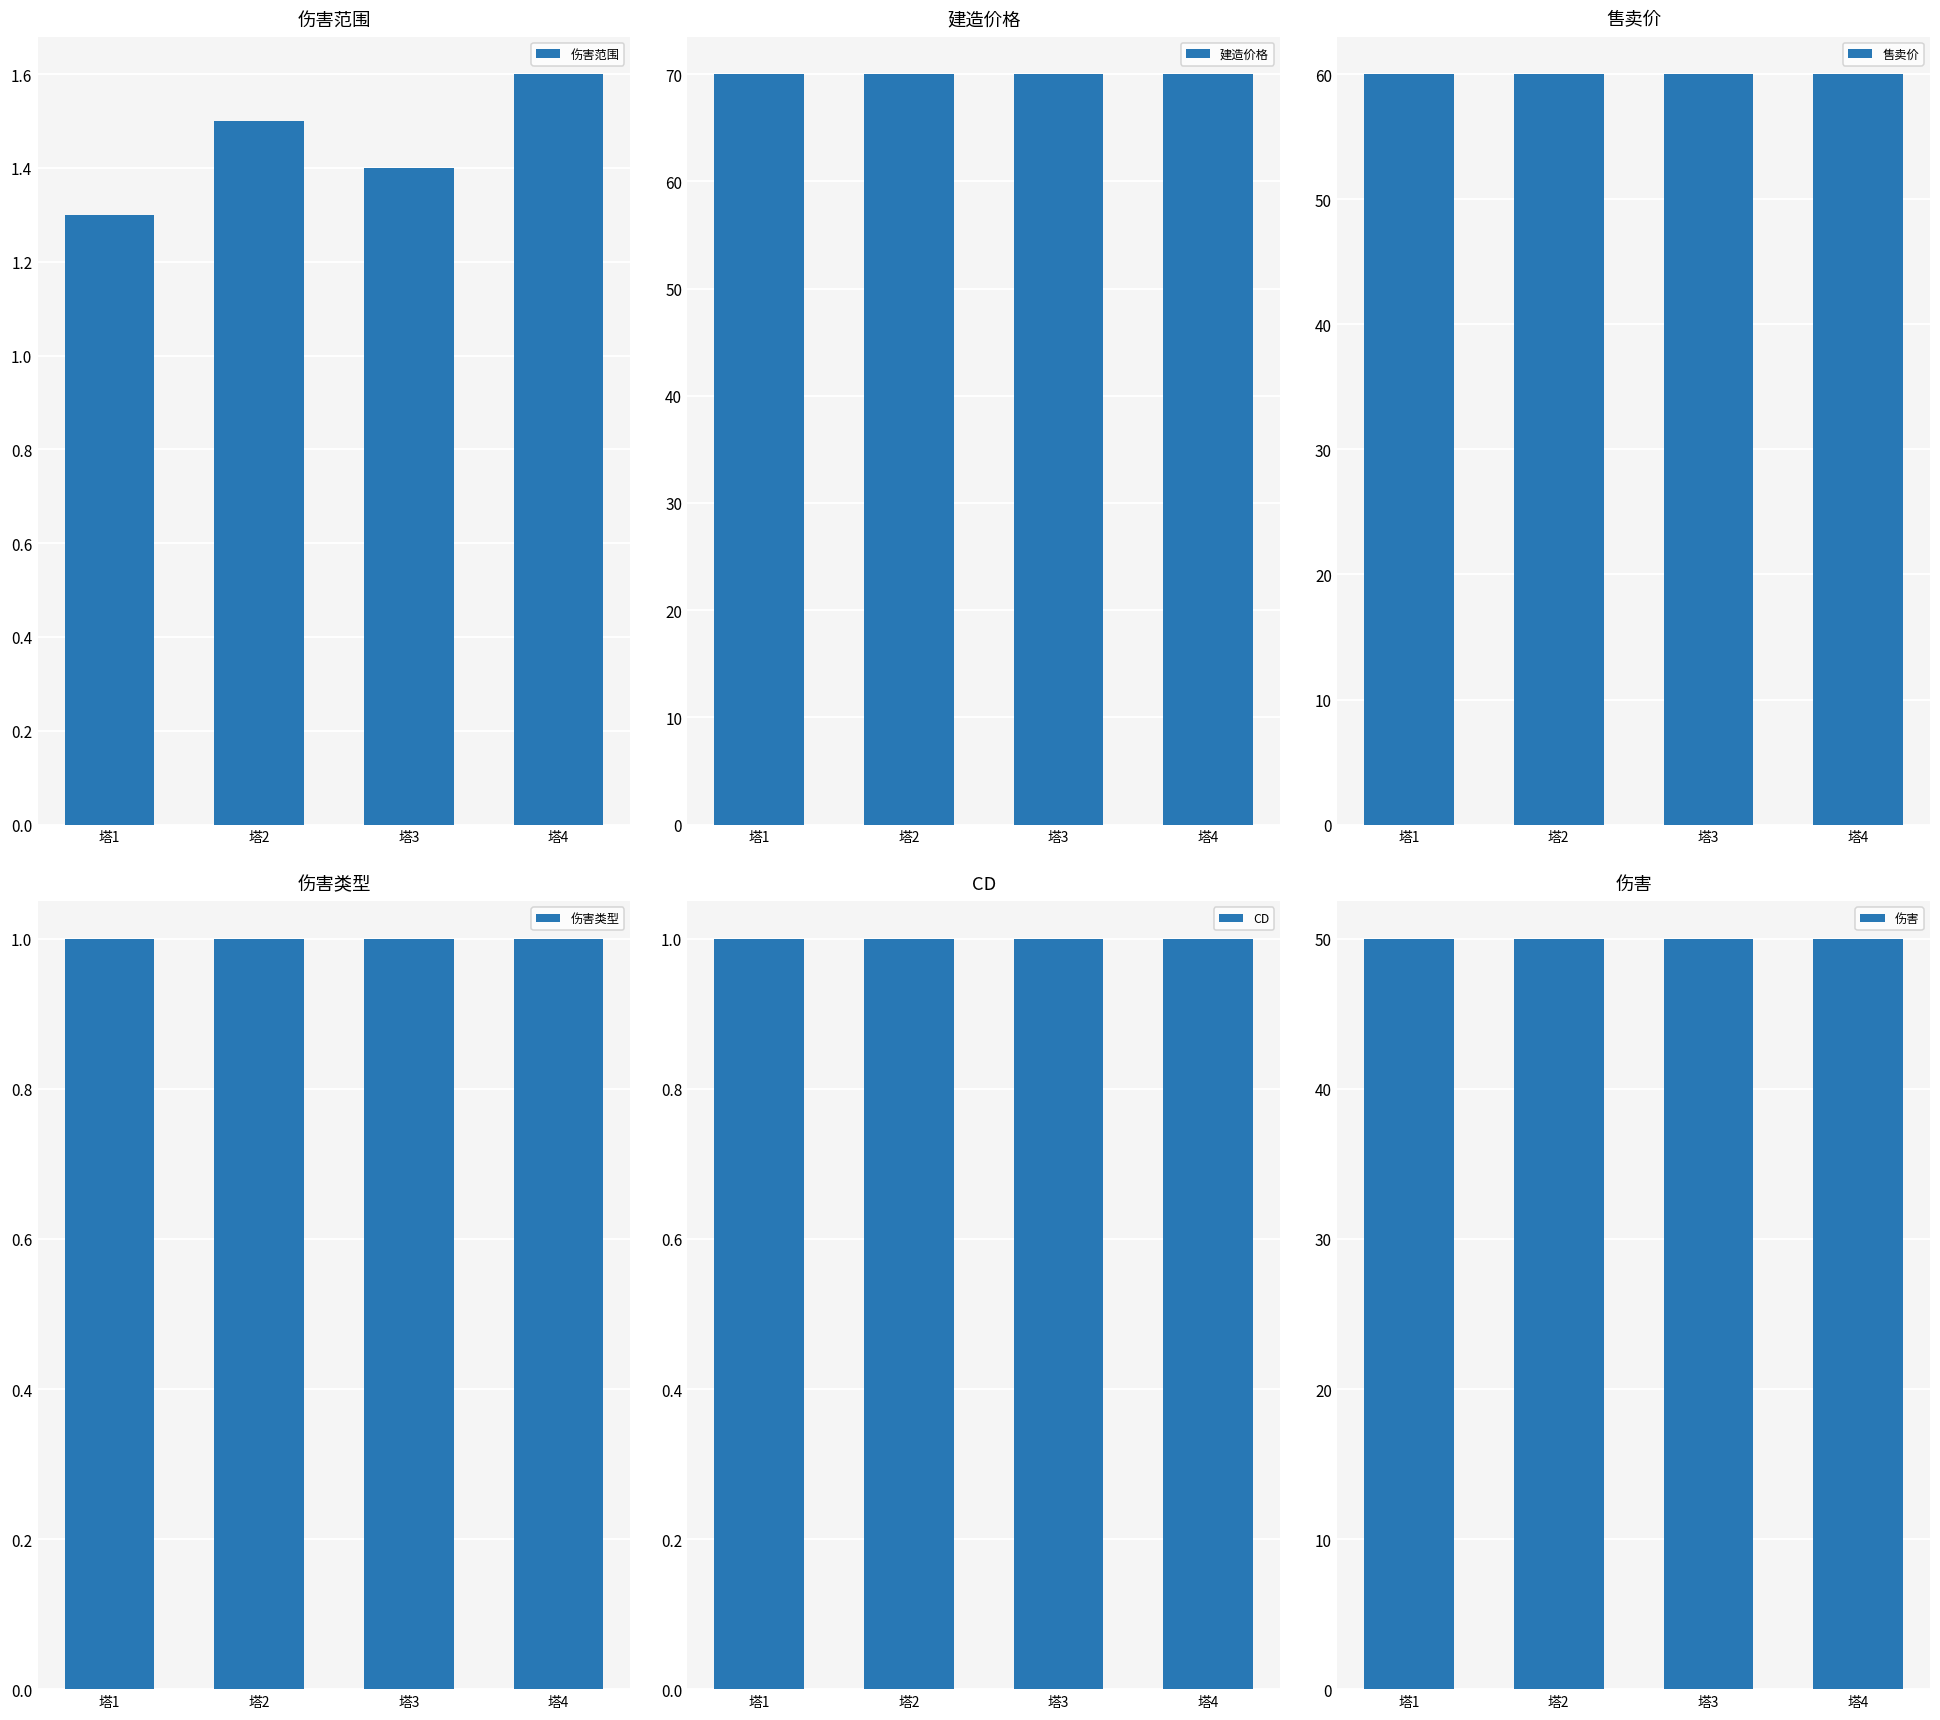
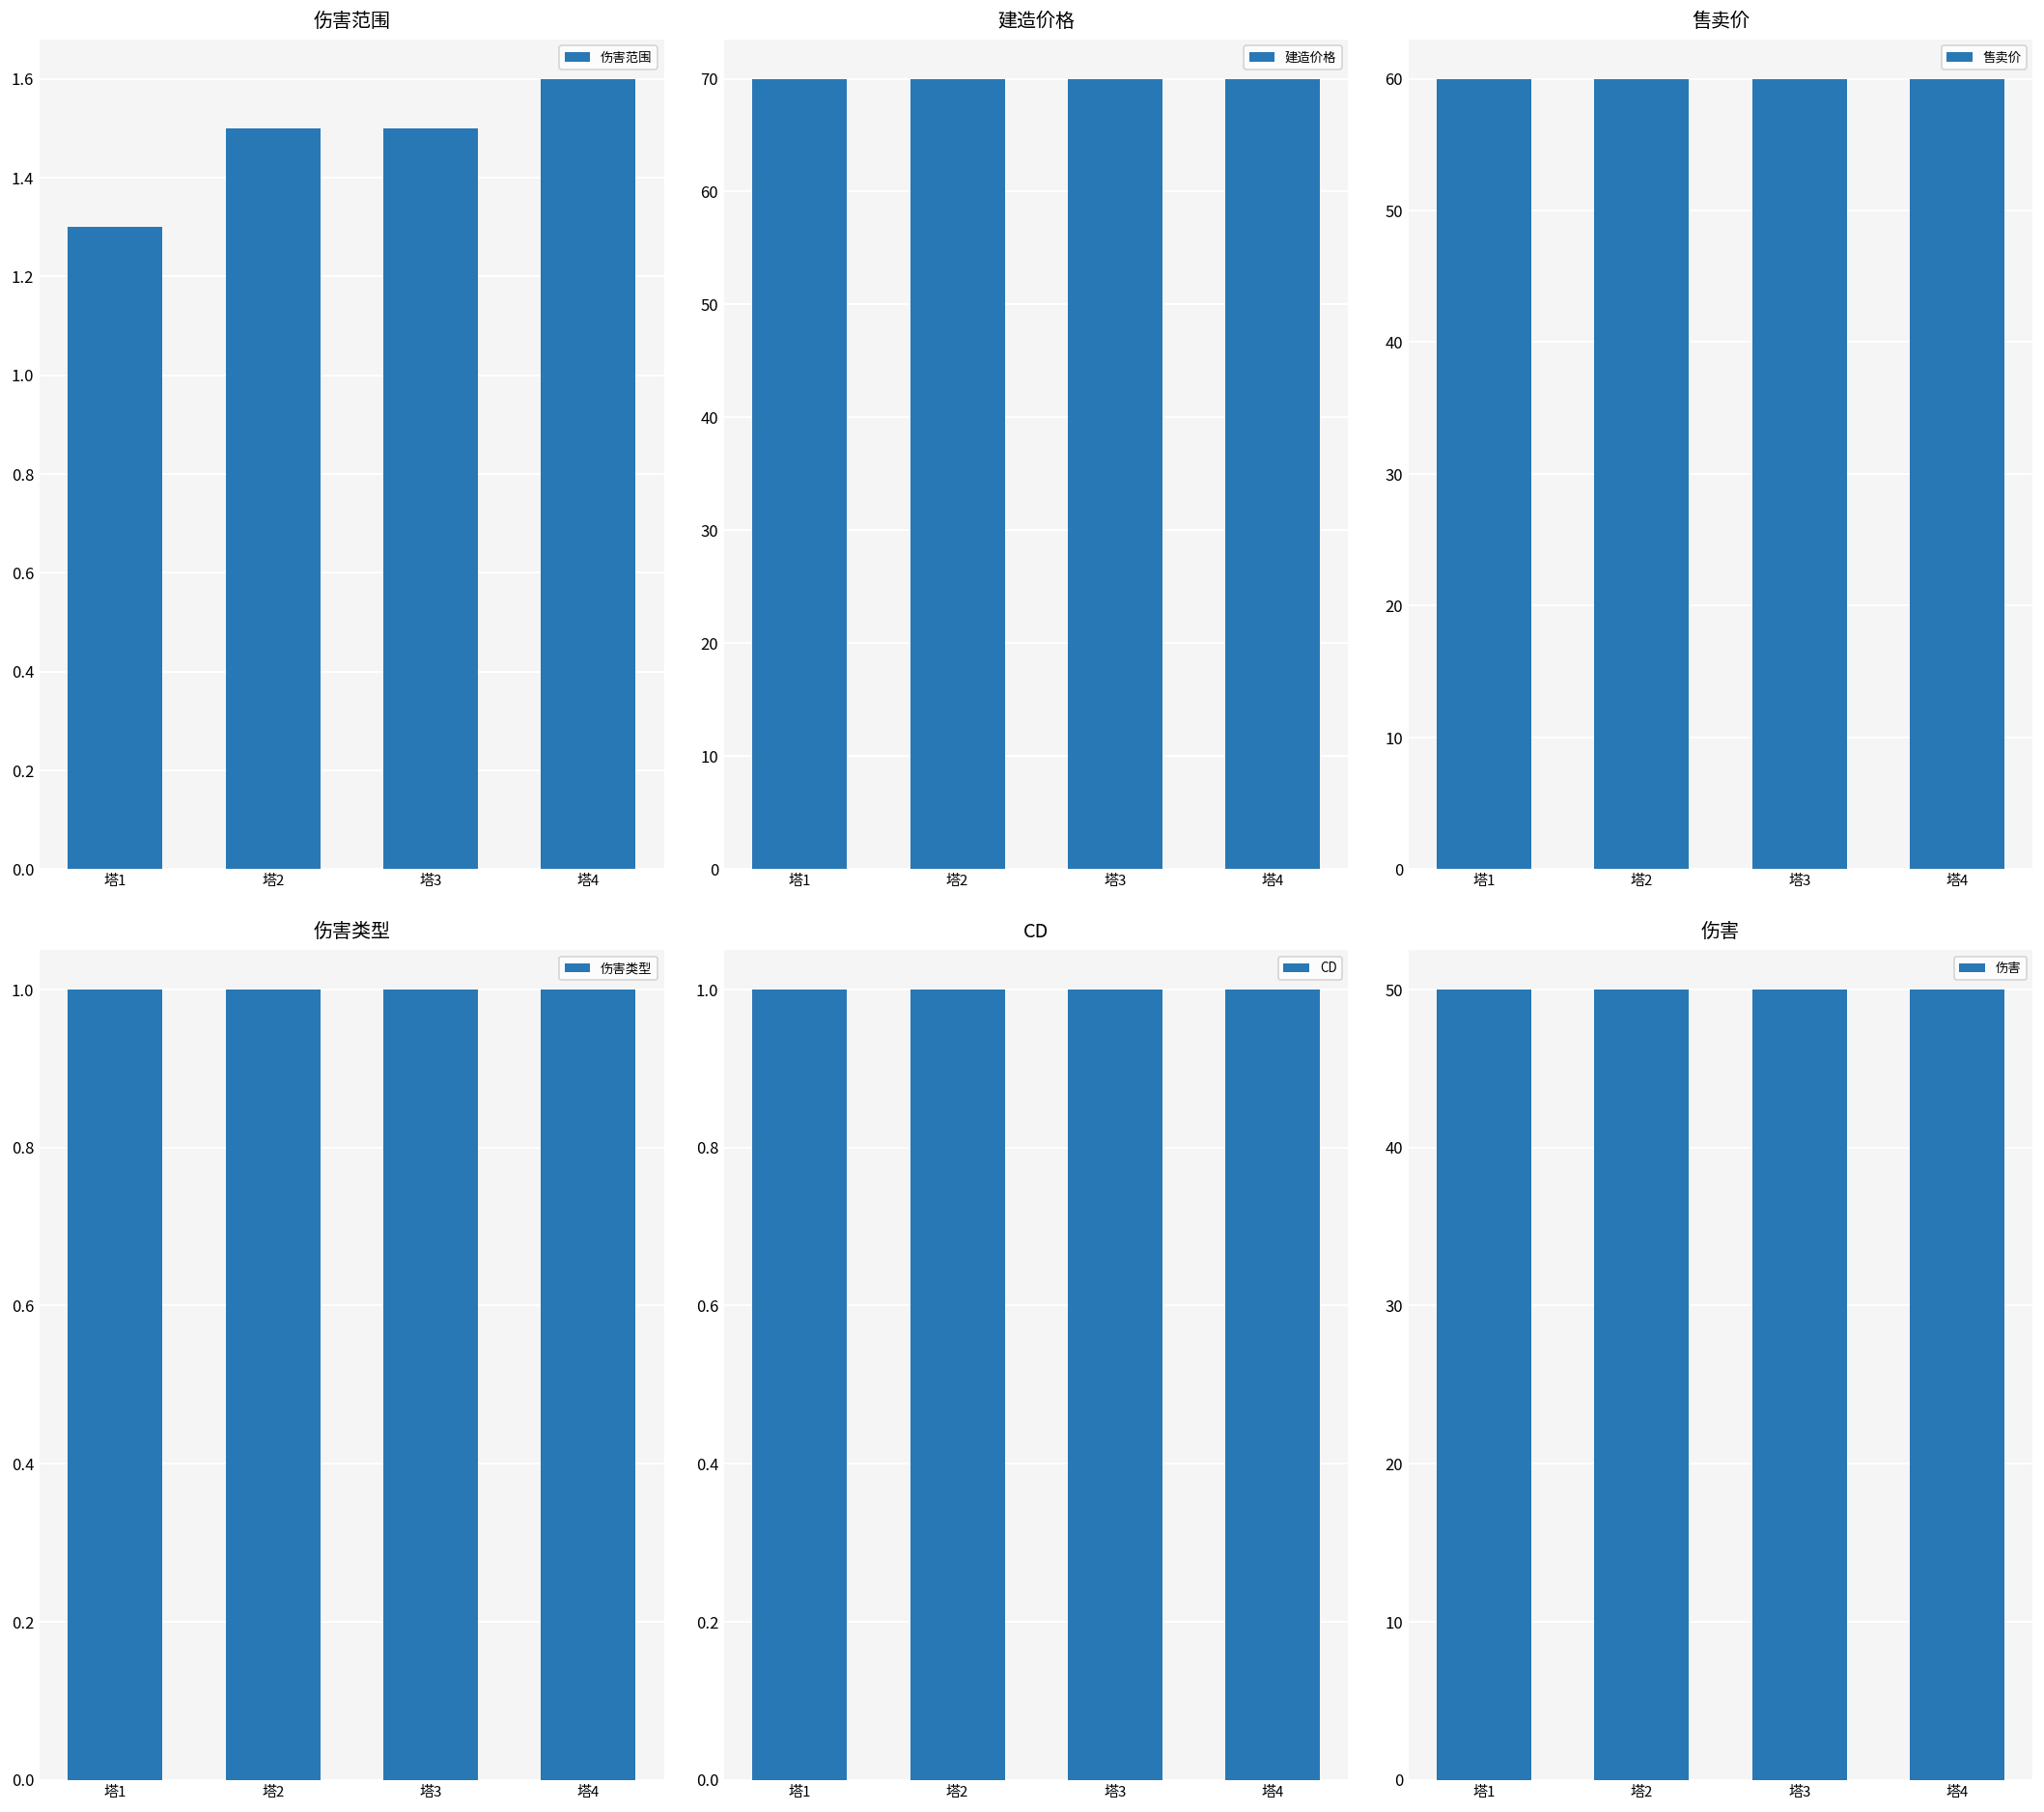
伤害范围, 塔3: 1.4 -> 1.5
